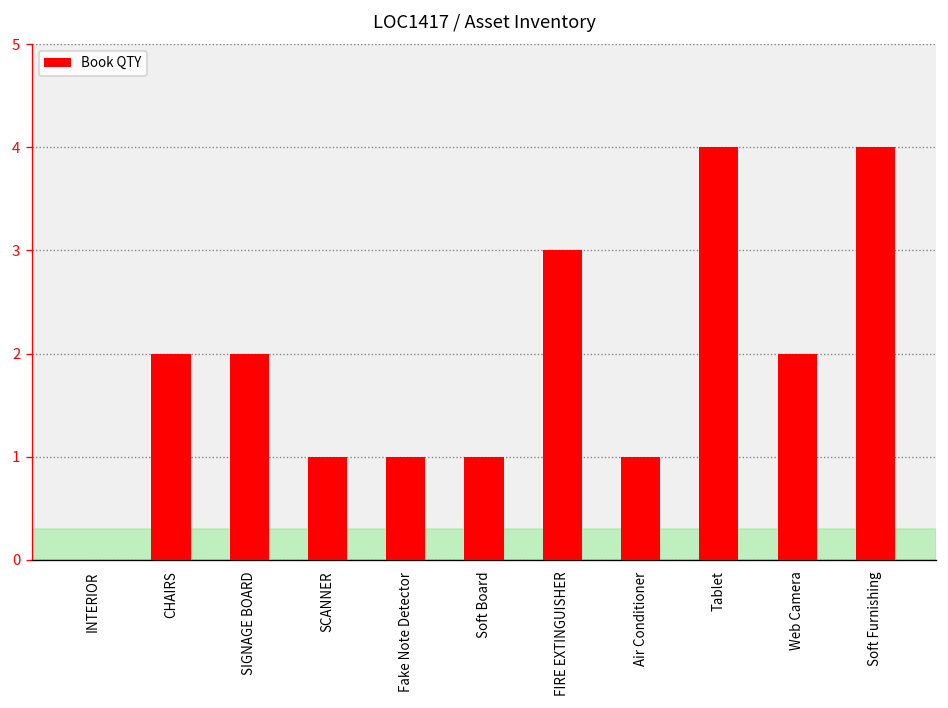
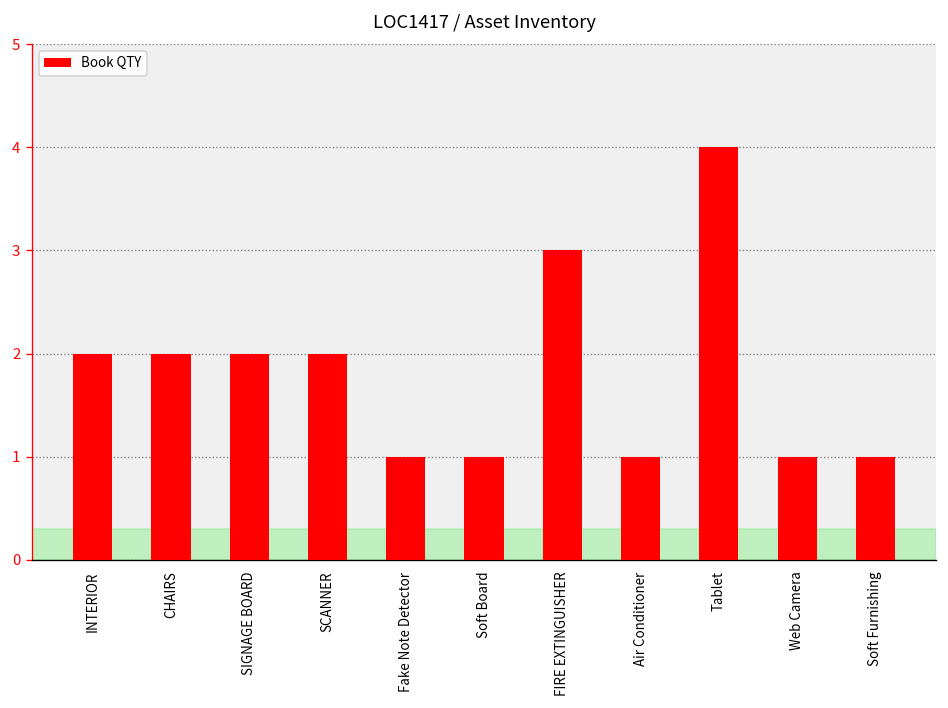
INTERIOR: 0 -> 2
SCANNER: 1 -> 2
Web Camera: 2 -> 1
Soft Furnishing: 4 -> 1
